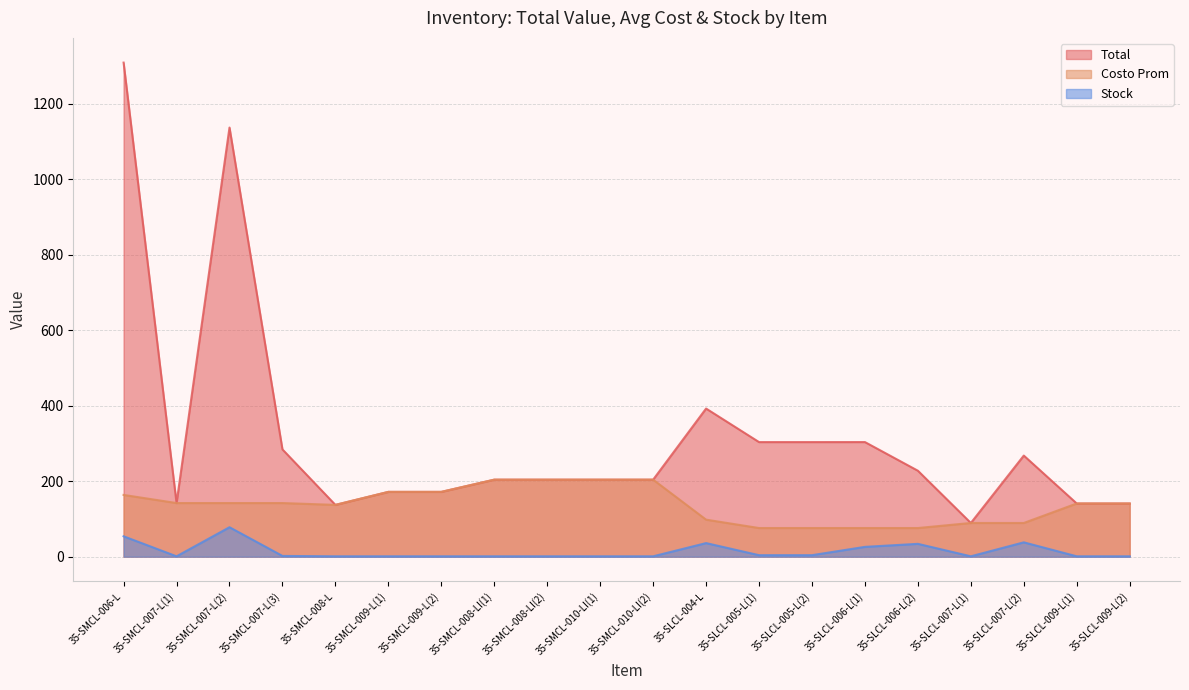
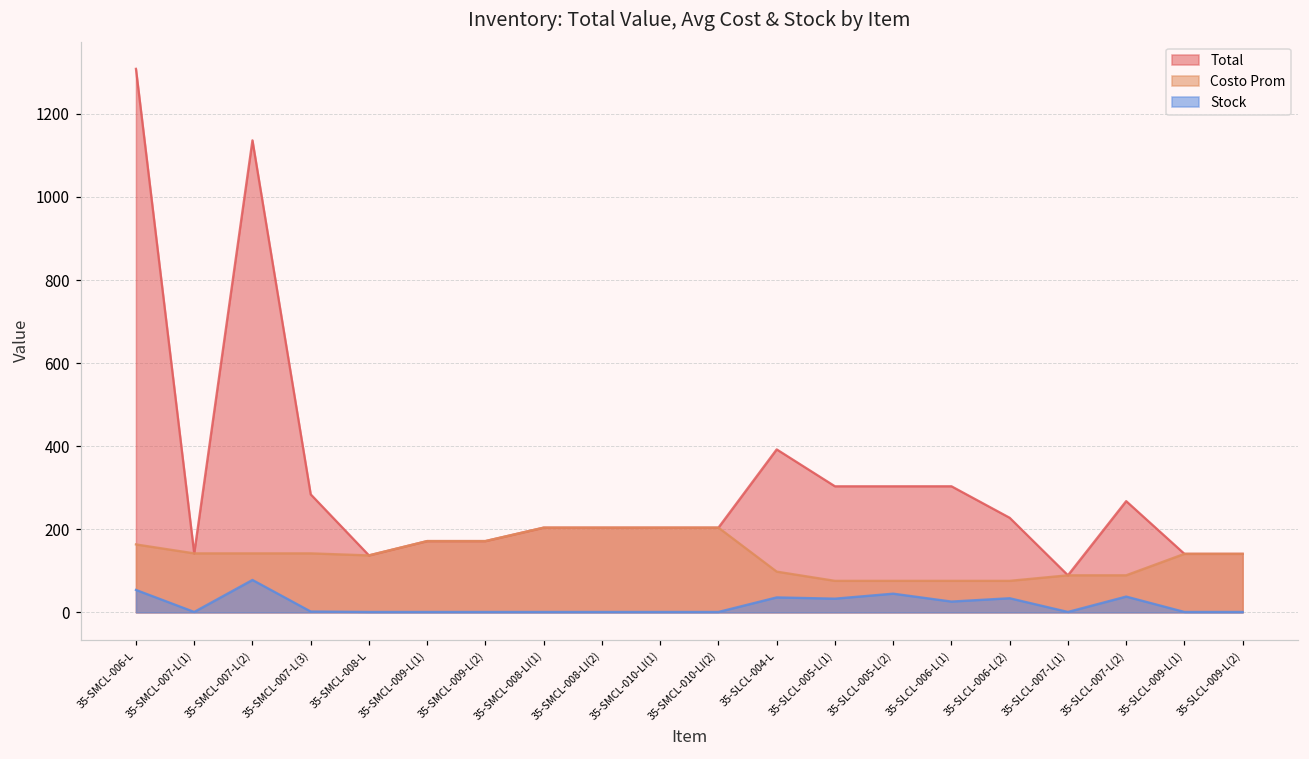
Stock, 35-SLCL-005-L(1): 0 -> 30
Stock, 35-SLCL-005-L(2): 0 -> 50
